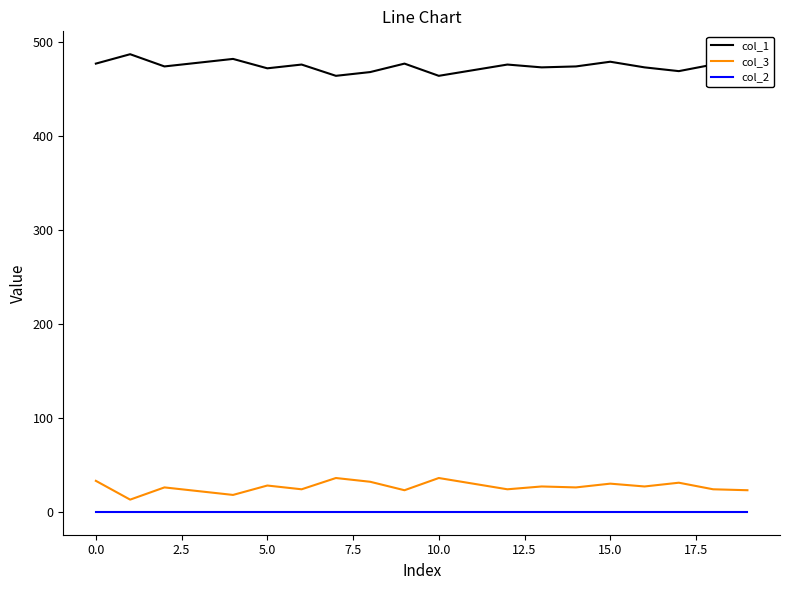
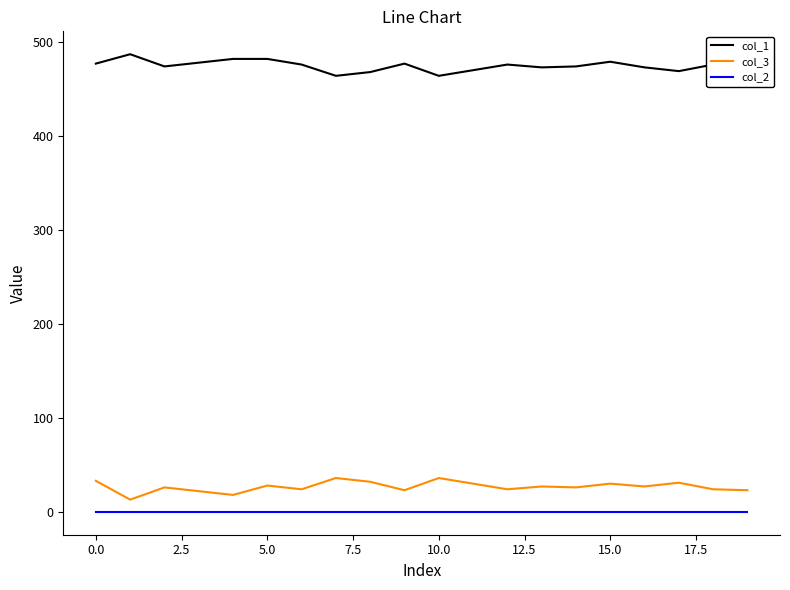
col_1, 5.0: 470 -> 480
